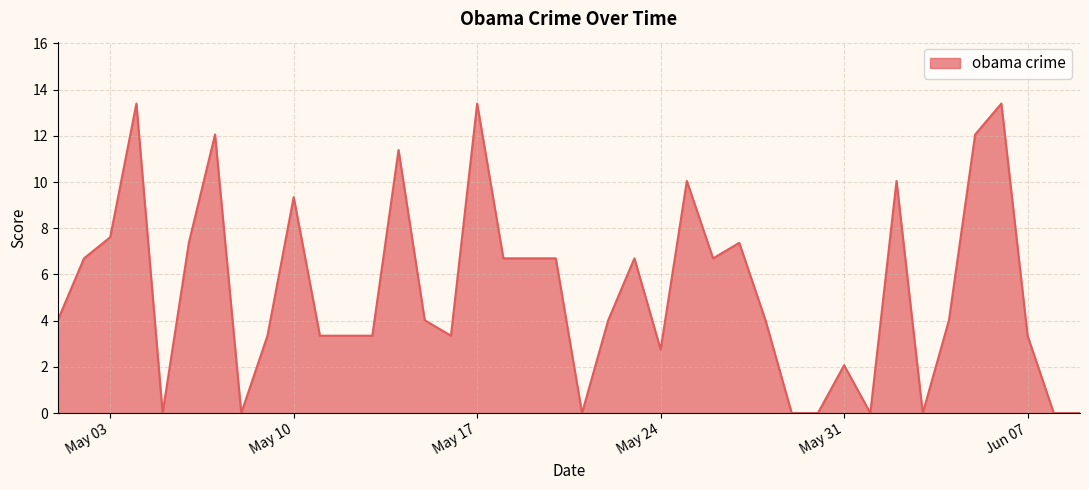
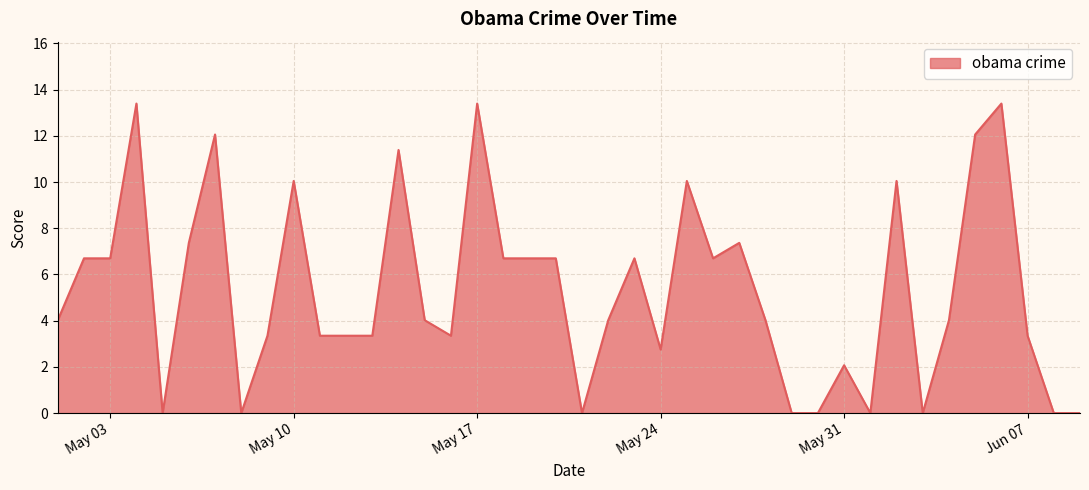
May 03: 7.6 -> 6.7
May 10: 9.4 -> 10.0
